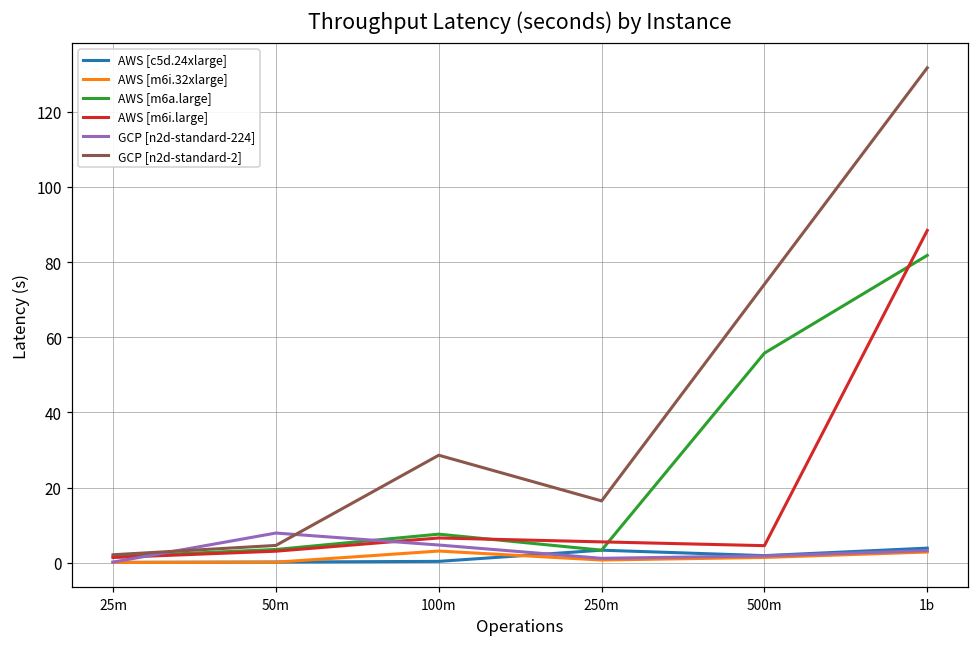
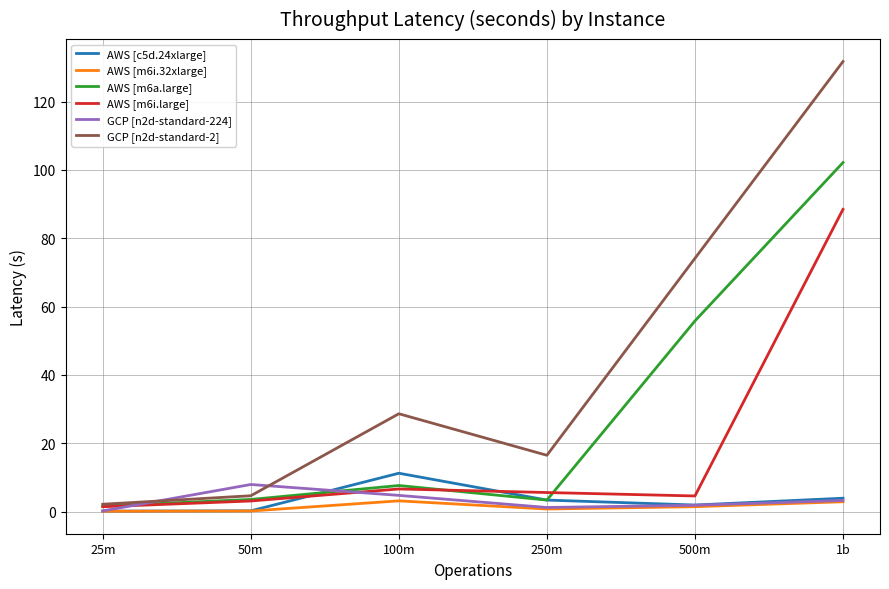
AWS [c5d.24xlarge], 100m: 0 -> 11
AWS [m6a.large], 1b: 82 -> 102
